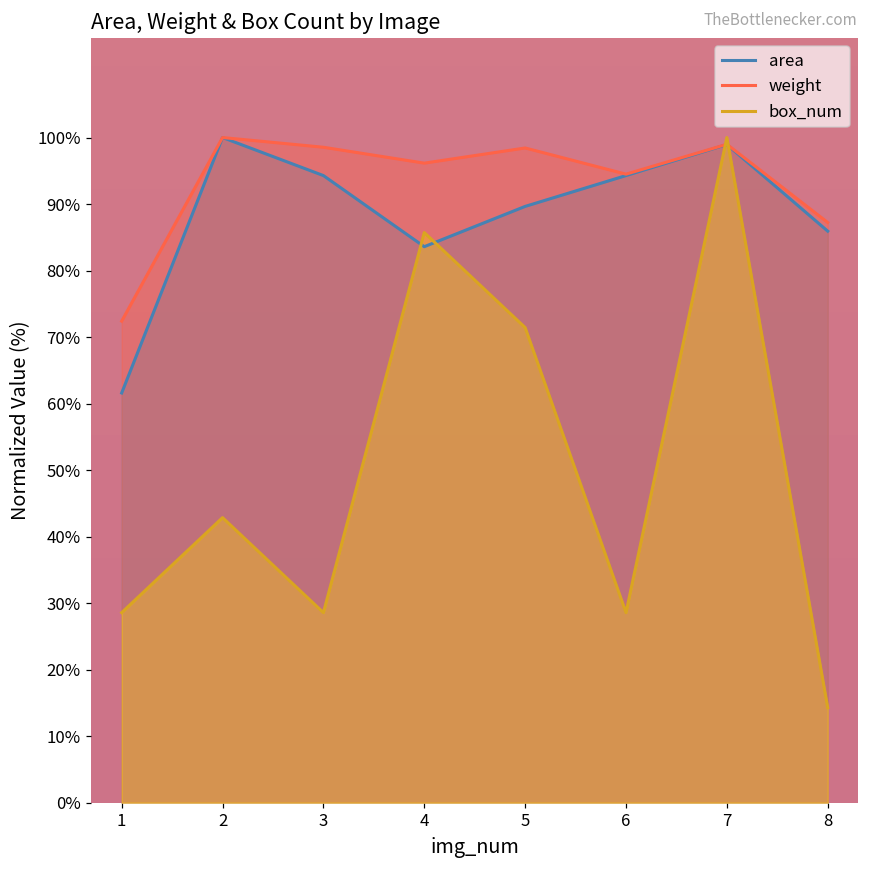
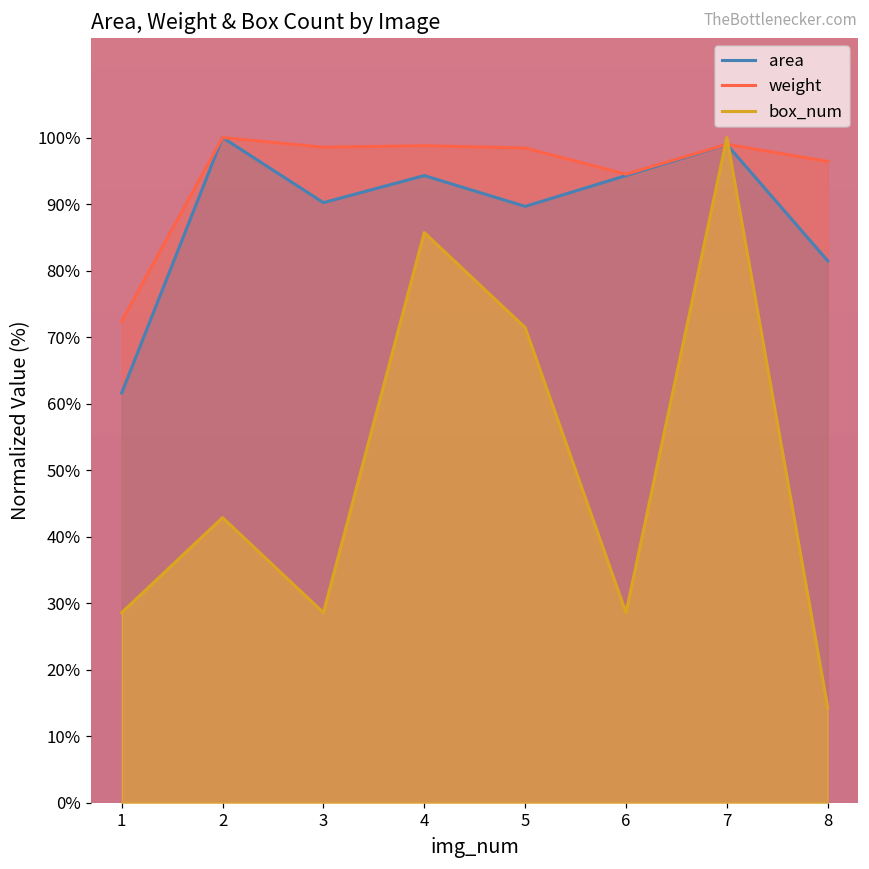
area, 3: 94% -> 90%
area, 4: 84% -> 94%
weight, 4: 96% -> 99%
area, 8: 86% -> 81%
weight, 8: 87% -> 96%
